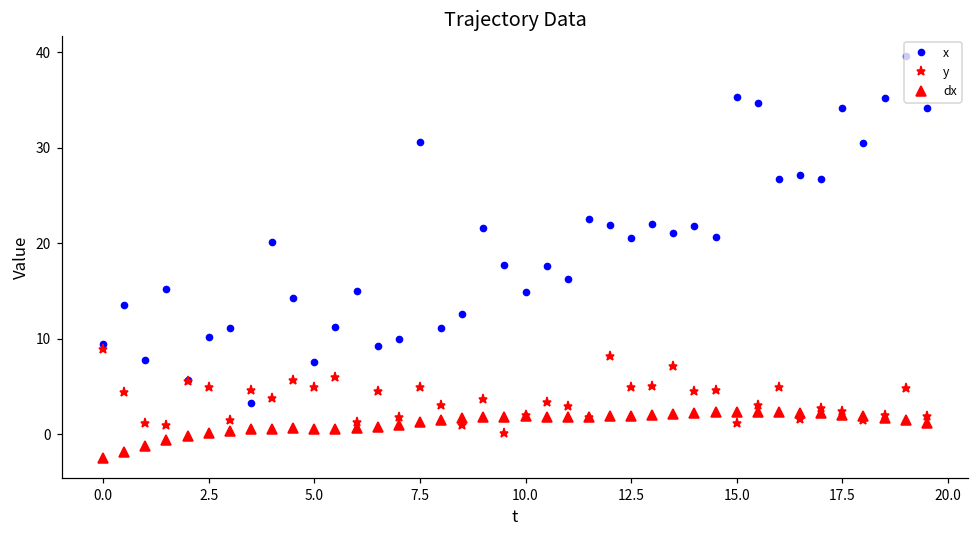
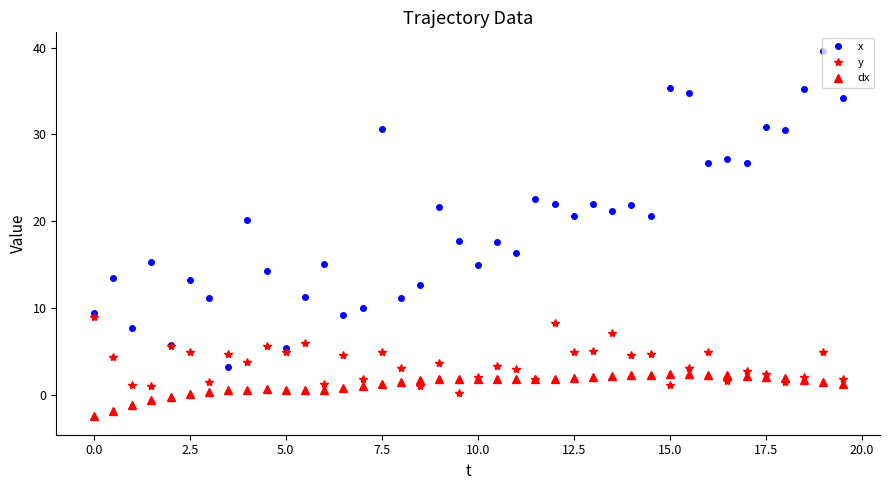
x, 2.5: 10 -> 13
x, 5.0: 8 -> 5
x, 17.5: 34 -> 31
